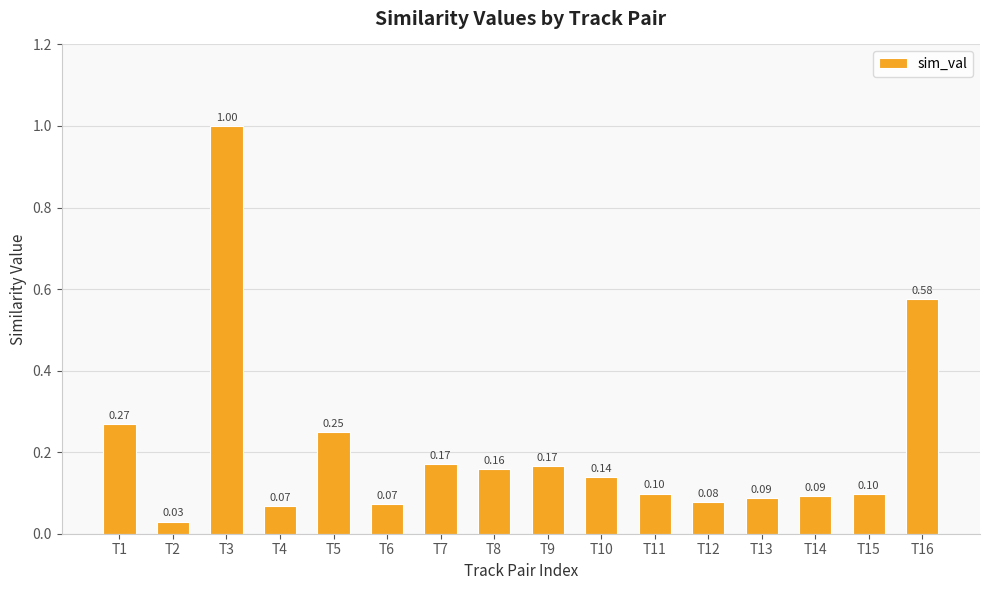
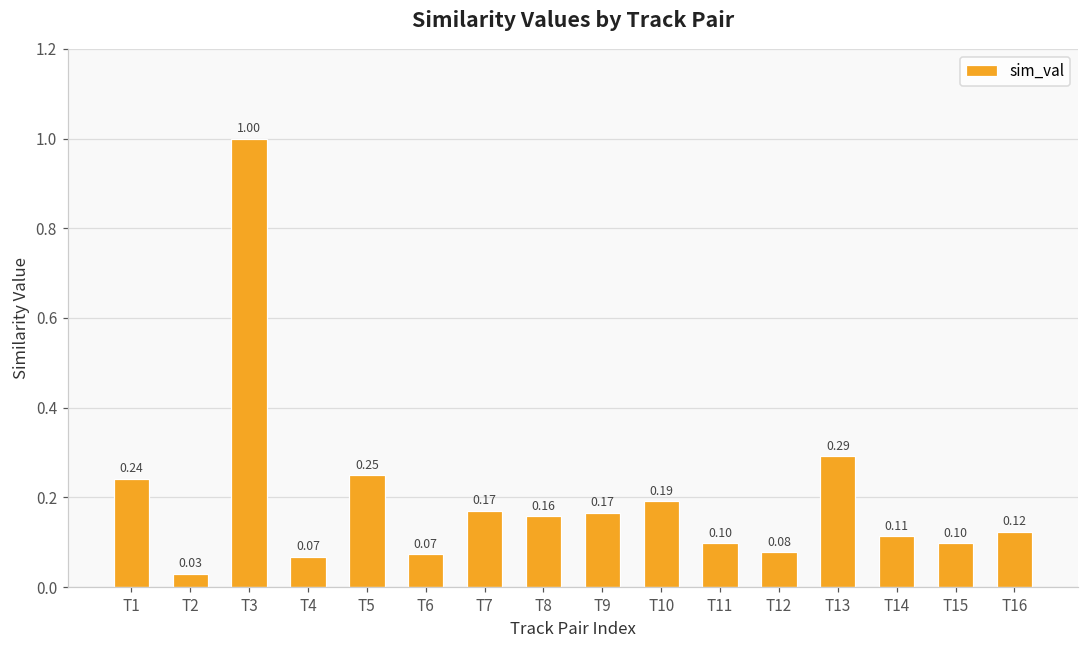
T1: 0.27 -> 0.24
T10: 0.14 -> 0.19
T13: 0.09 -> 0.29
T14: 0.09 -> 0.11
T16: 0.58 -> 0.12
